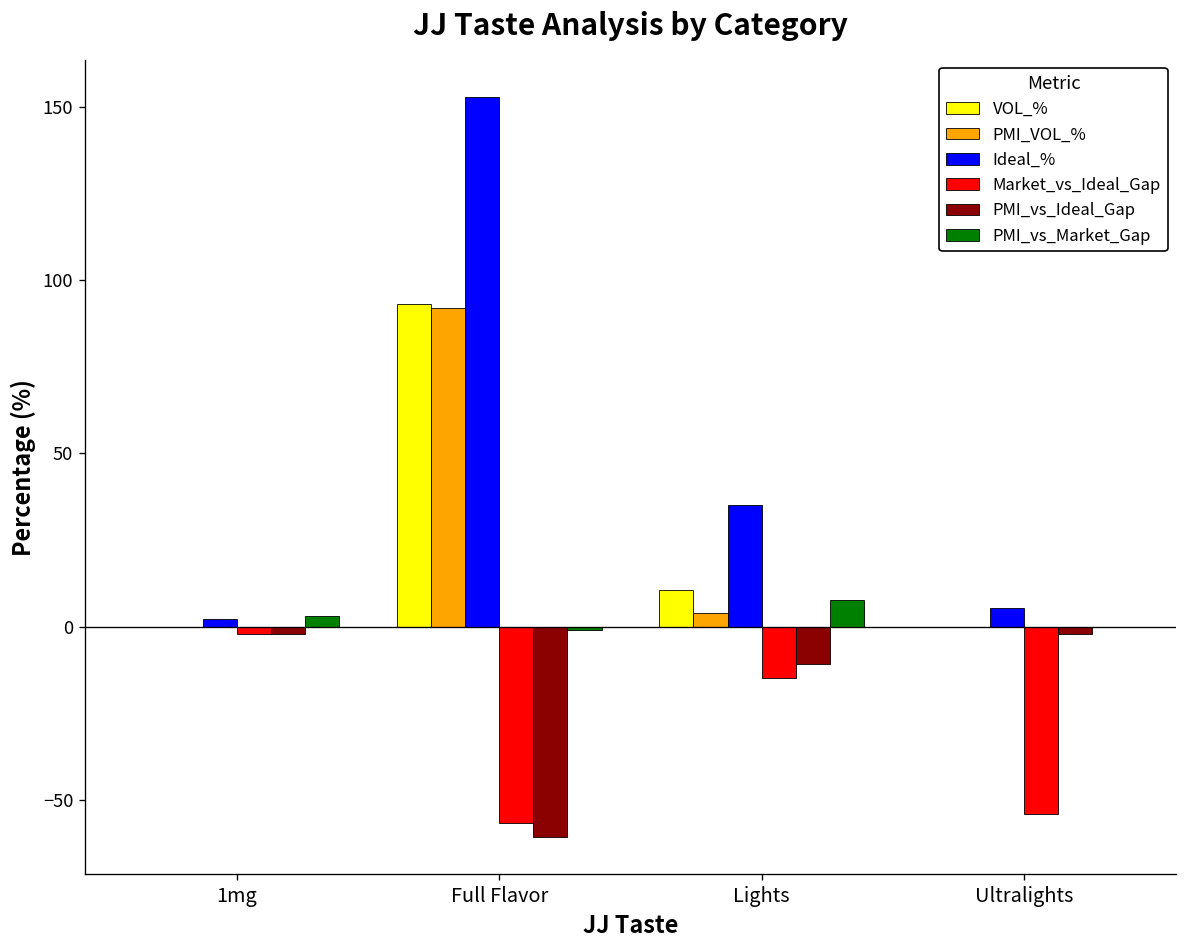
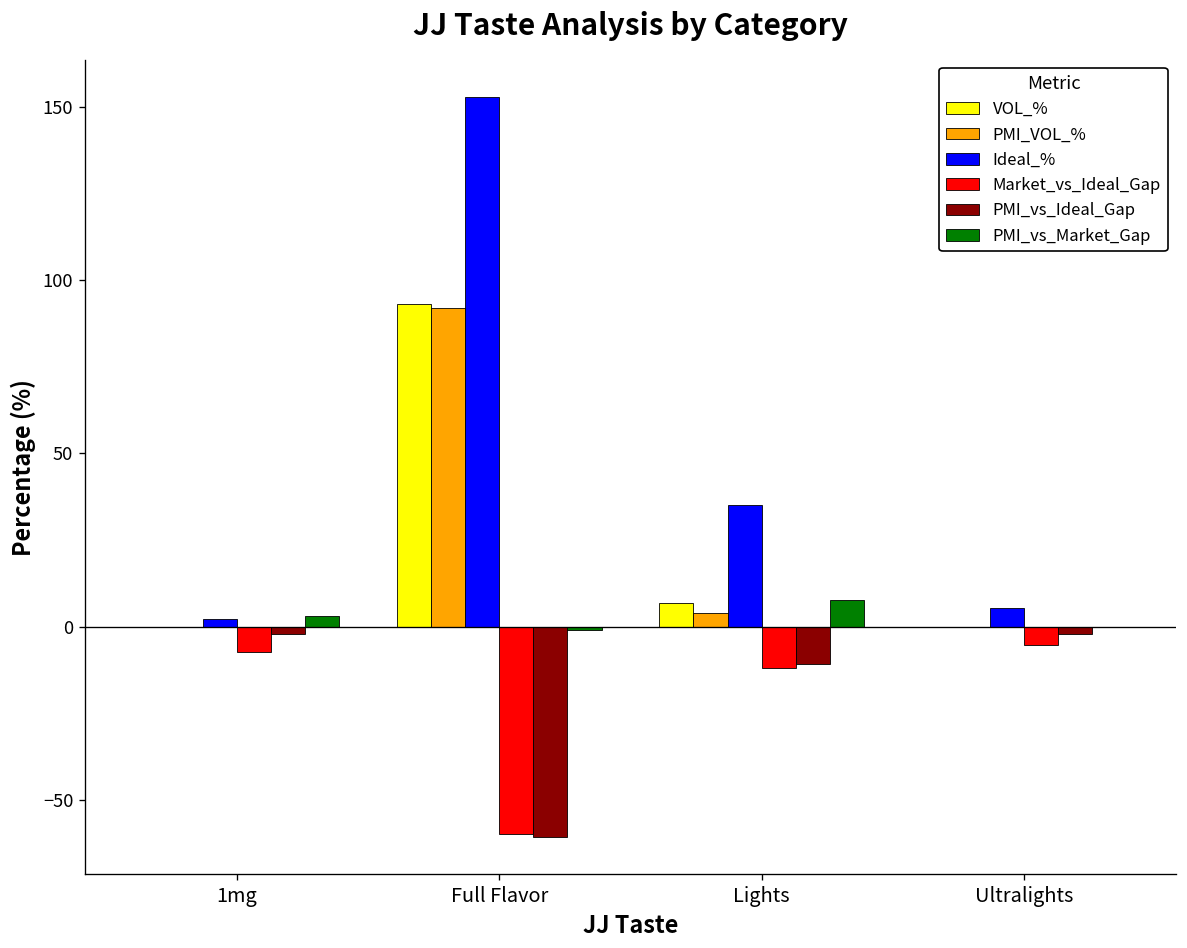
Market_vs_Ideal_Gap, 1mg: -2 -> -7
Market_vs_Ideal_Gap, Full Flavor: -57 -> -60
VOL_%, Lights: 10 -> 7
Market_vs_Ideal_Gap, Lights: -15 -> -12
Market_vs_Ideal_Gap, Ultralights: -54 -> -5
